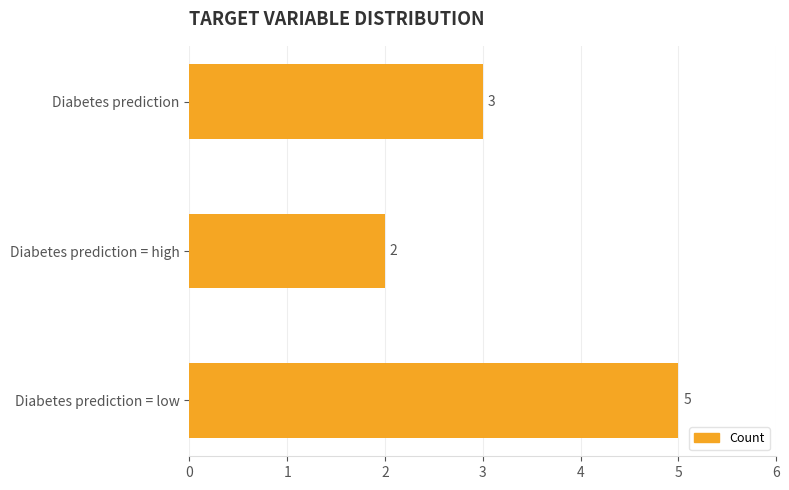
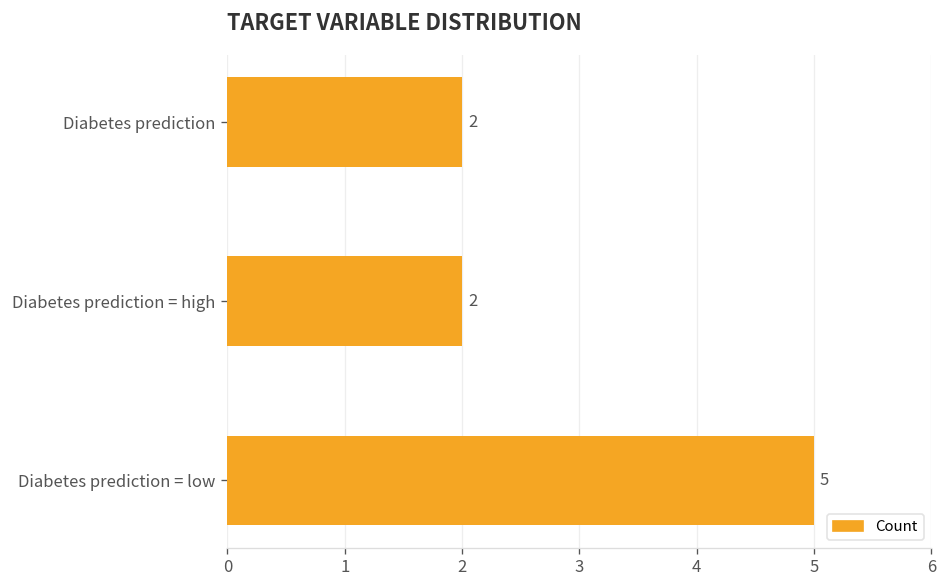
Diabetes prediction: 3 -> 2
